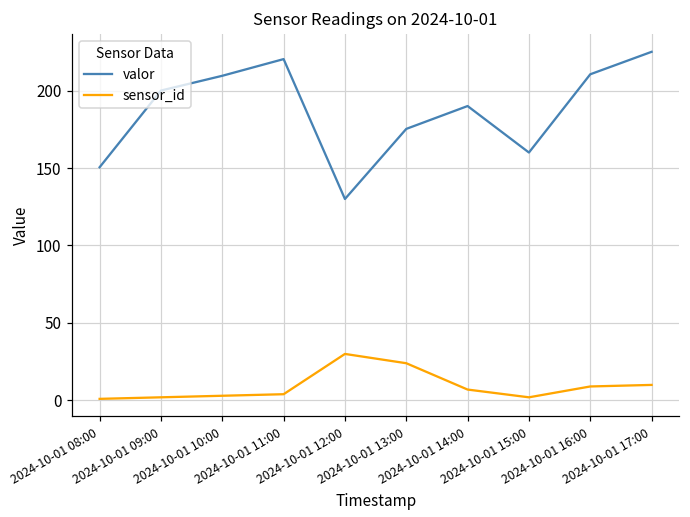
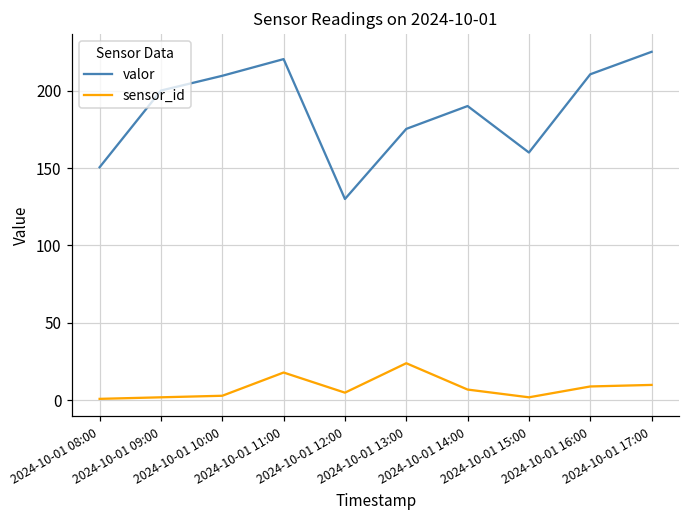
sensor_id, 2024-10-01 11:00: 4 -> 18
sensor_id, 2024-10-01 12:00: 30 -> 5
